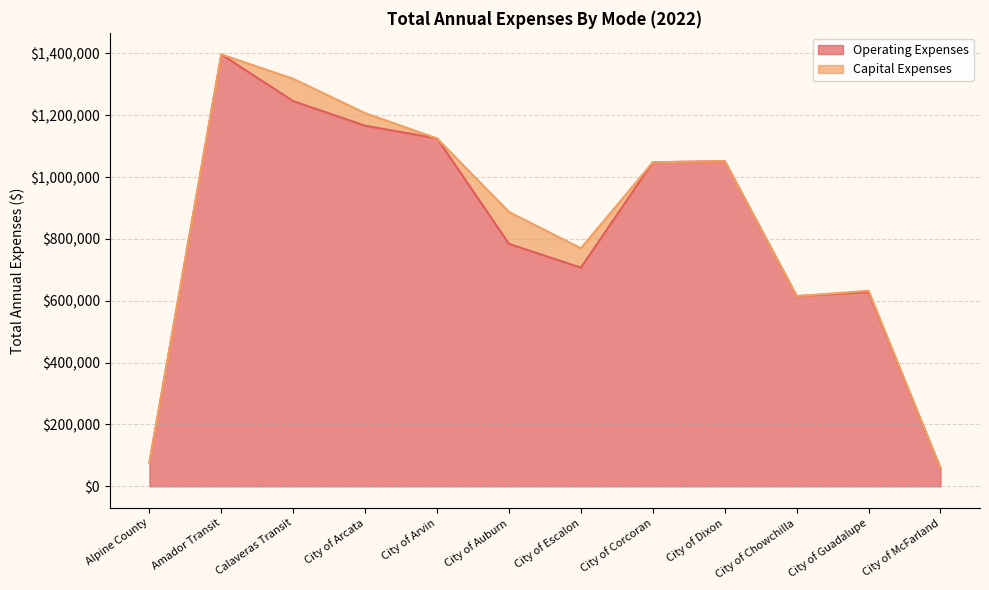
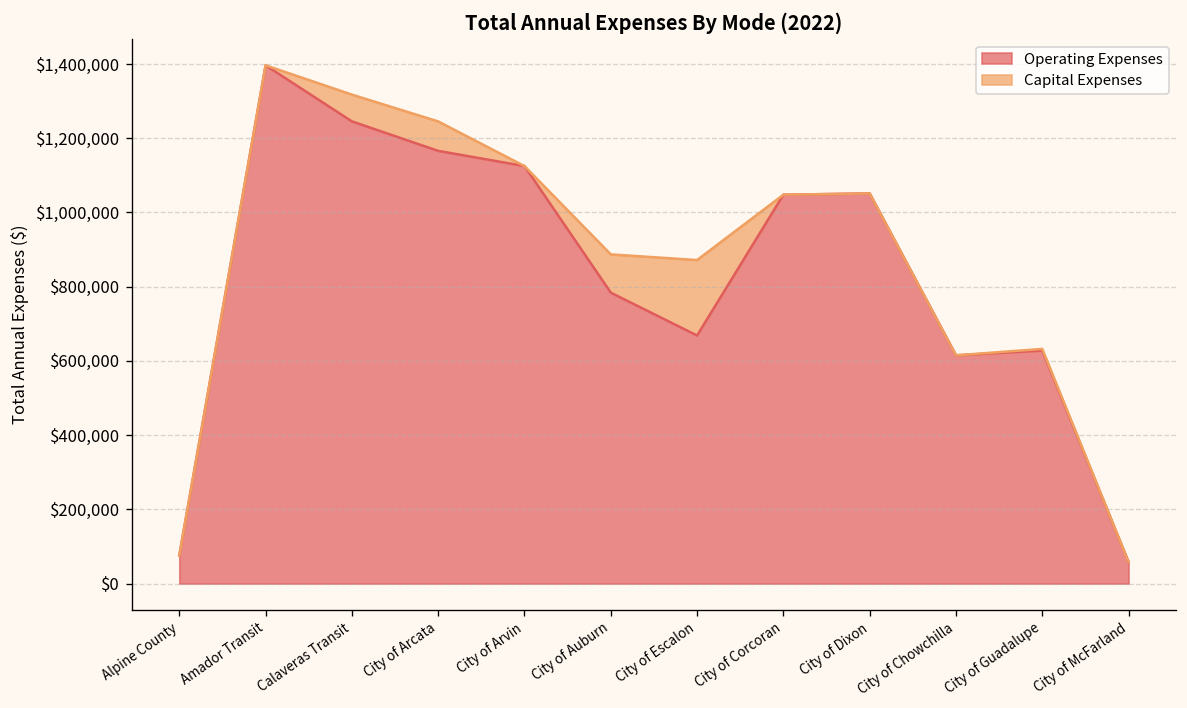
Capital Expenses, City of Arcata: $40,000 -> $80,000
Operating Expenses, City of Escalon: $710,000 -> $670,000
Capital Expenses, City of Escalon: $60,000 -> $200,000
